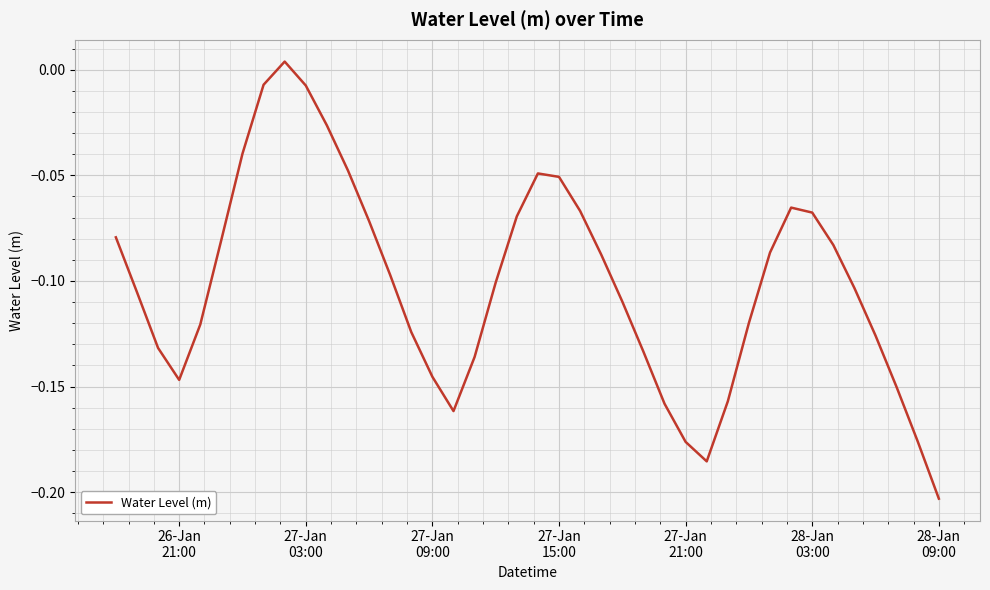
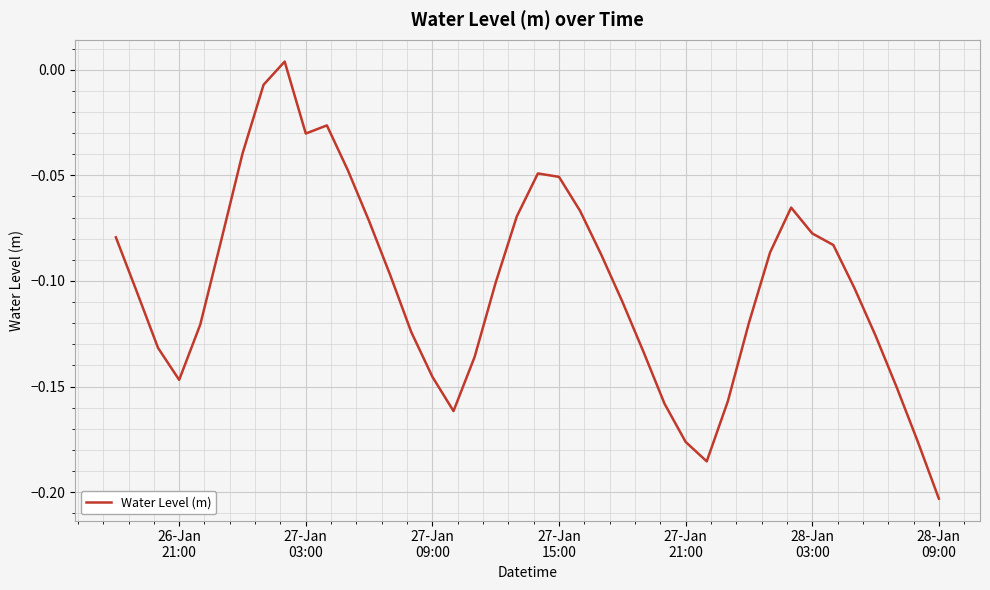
27-Jan 03:00: -0.008 -> -0.030
28-Jan 03:00: -0.068 -> -0.077
